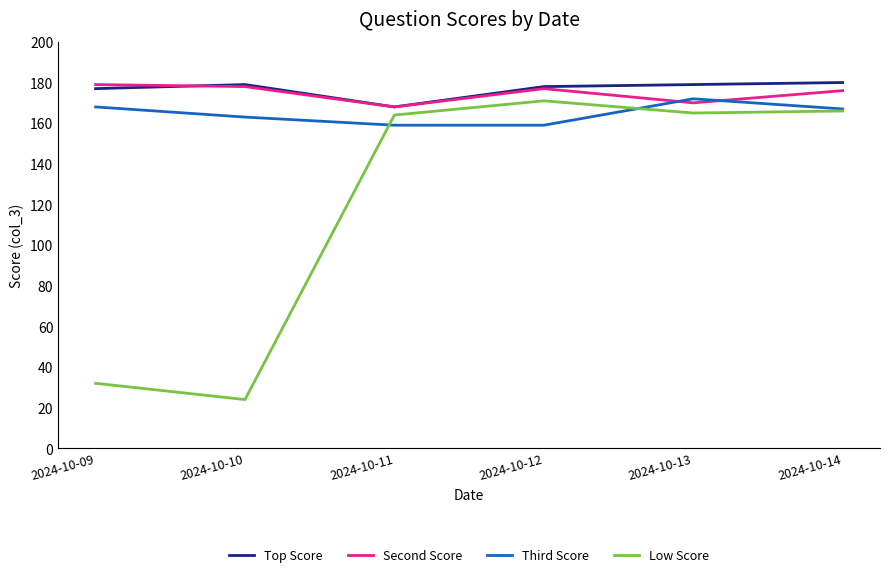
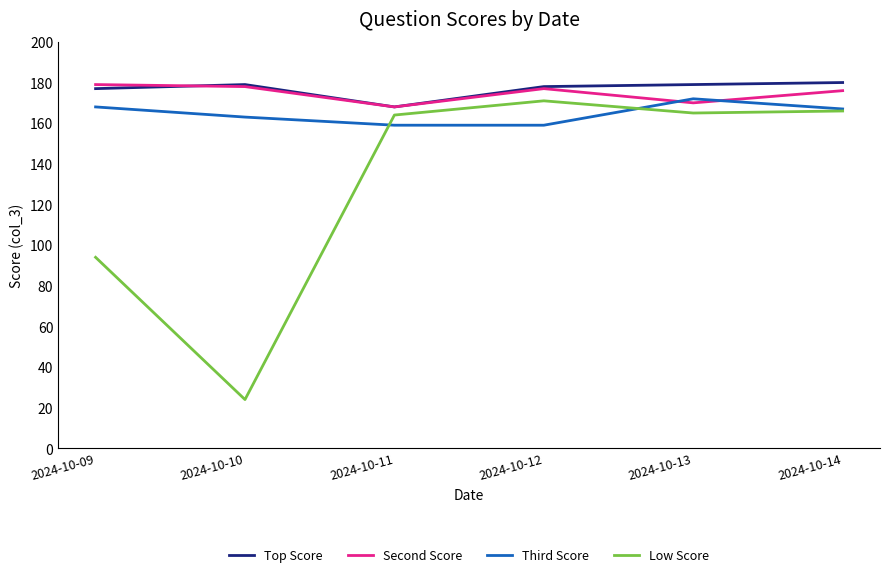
Low Score, 2024-10-09: 32 -> 94
